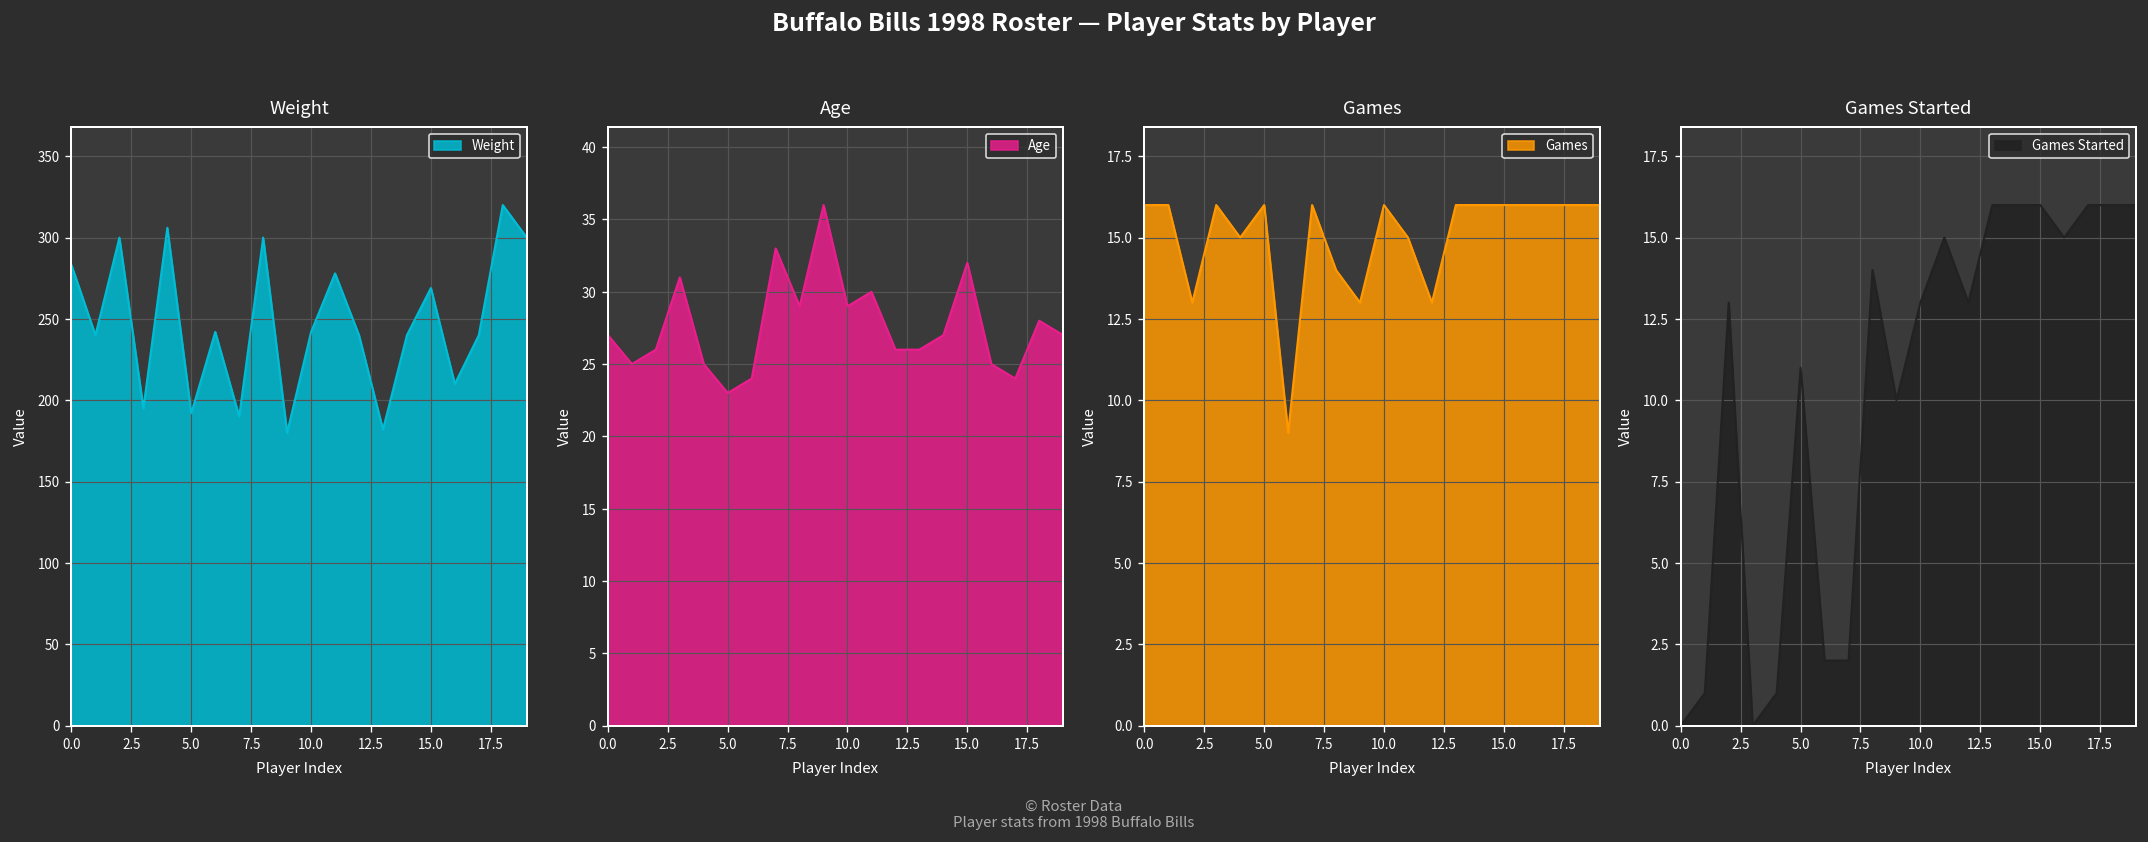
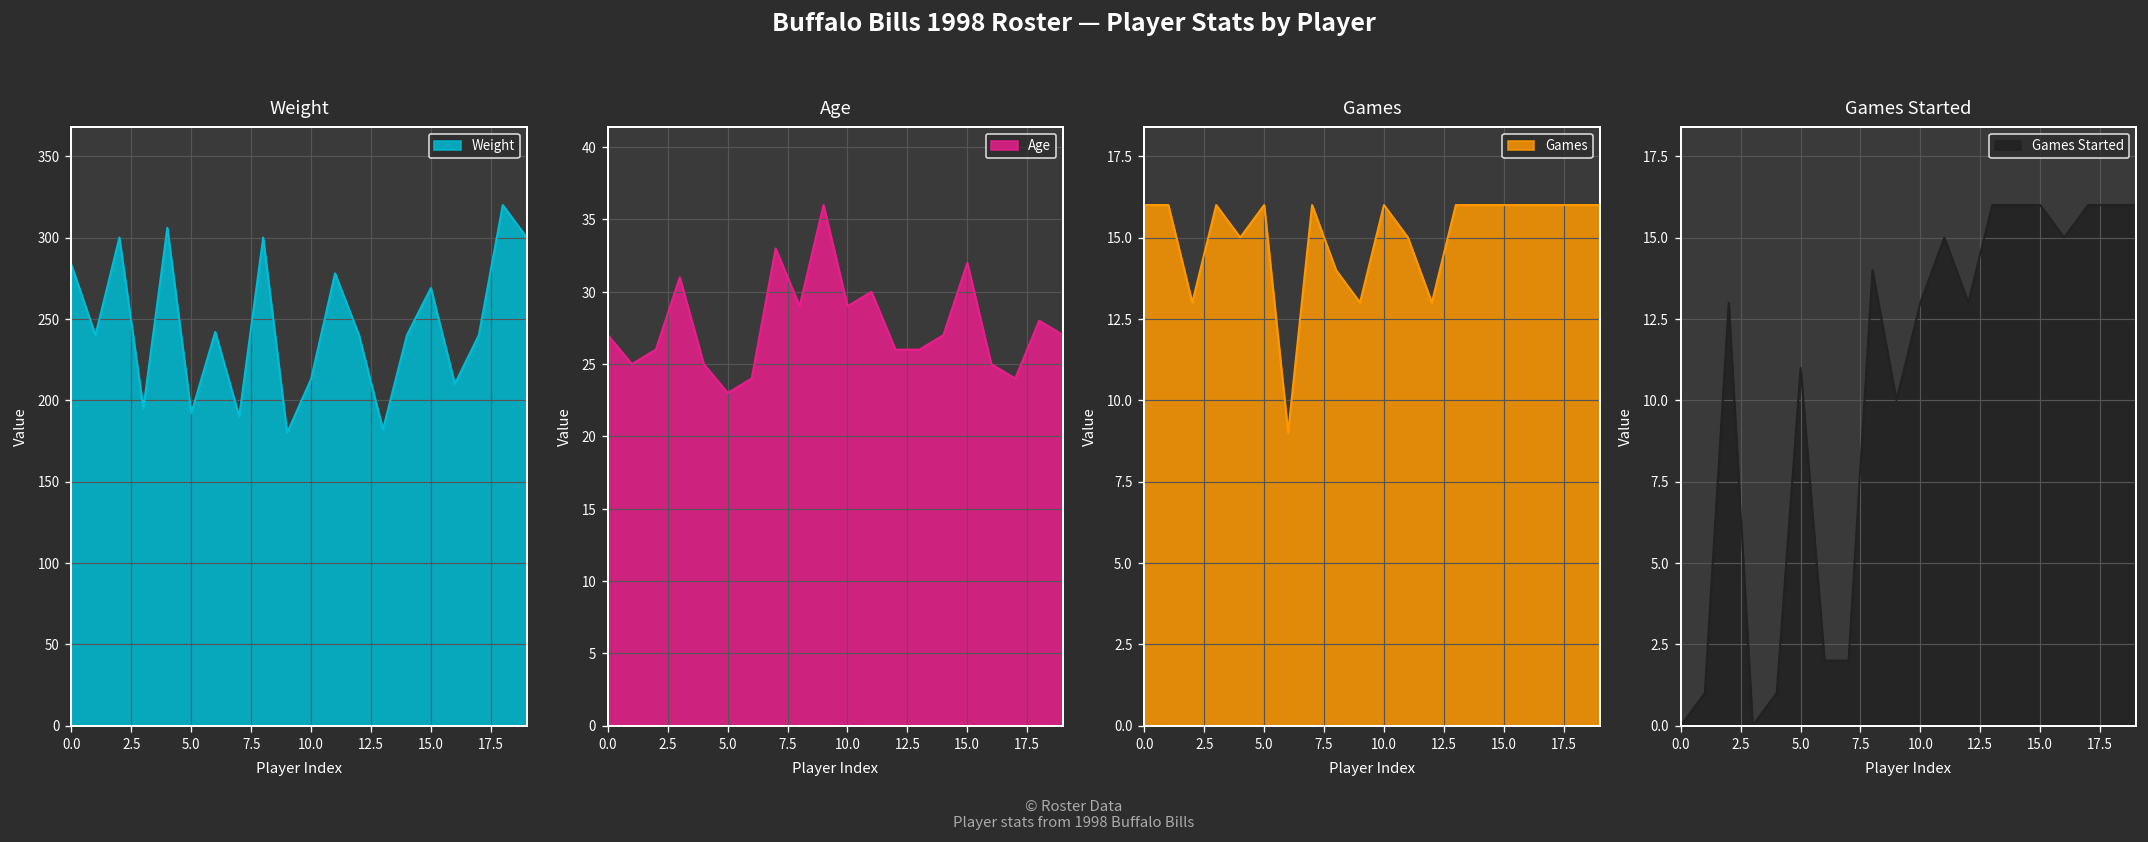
Weight, 10.0: 242 -> 213
